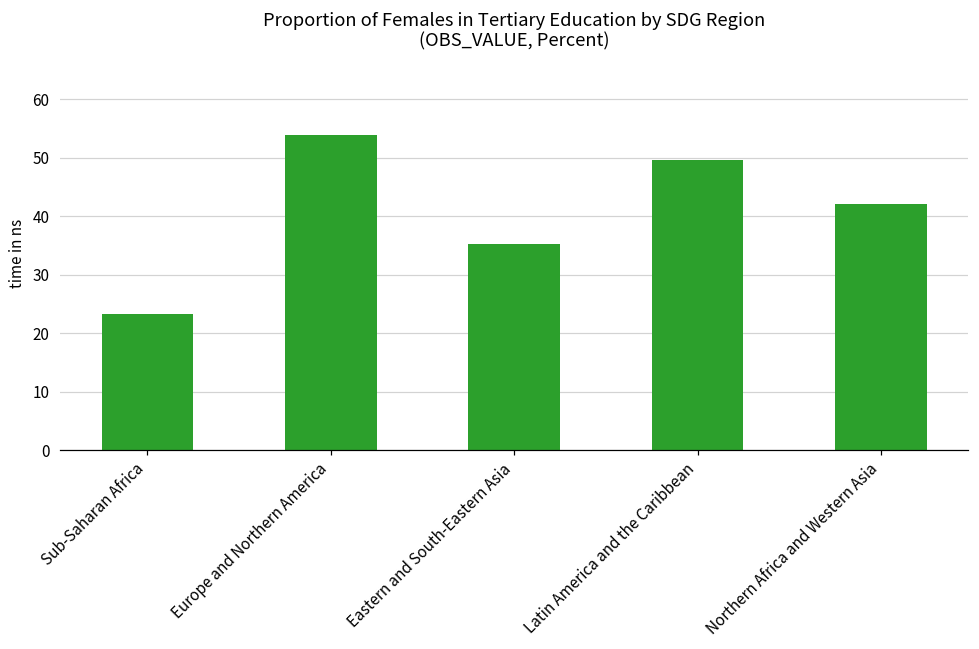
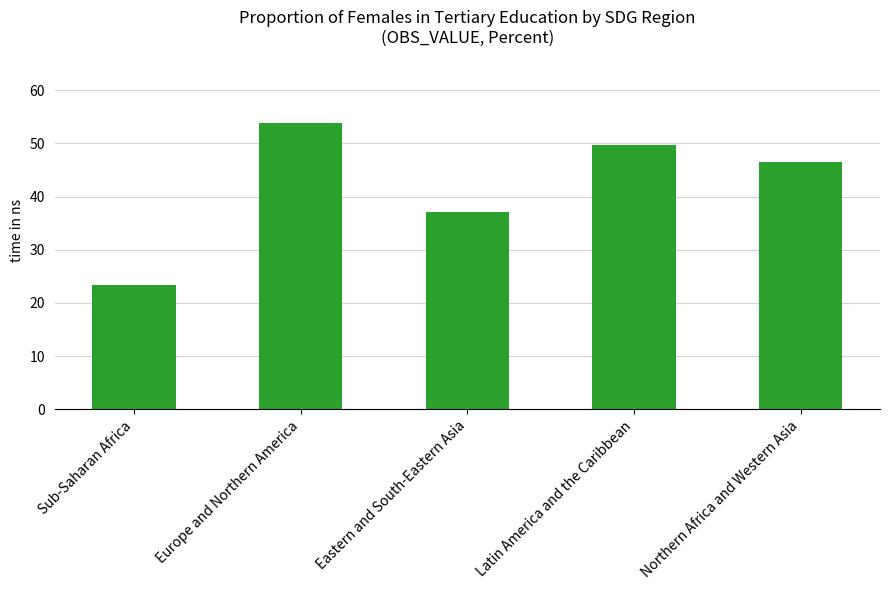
Eastern and South-Eastern Asia: 35 -> 37
Northern Africa and Western Asia: 42 -> 47
